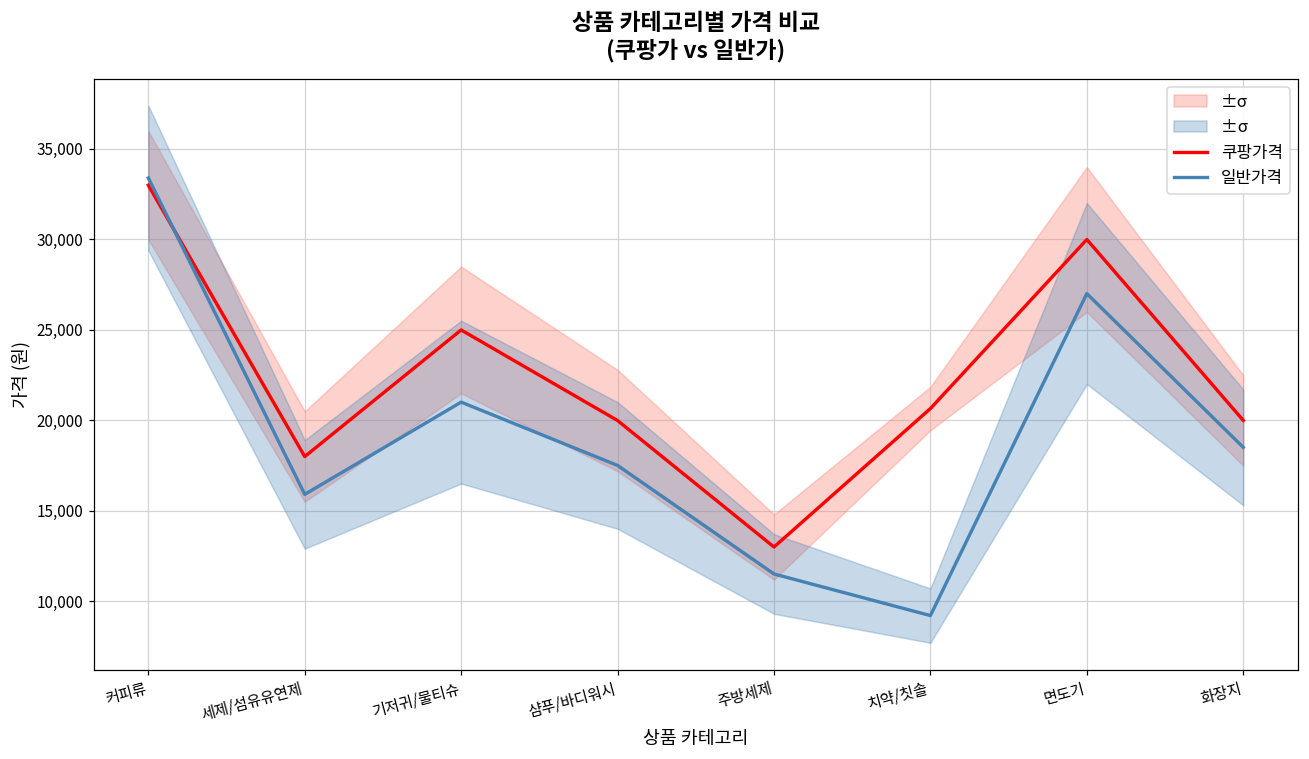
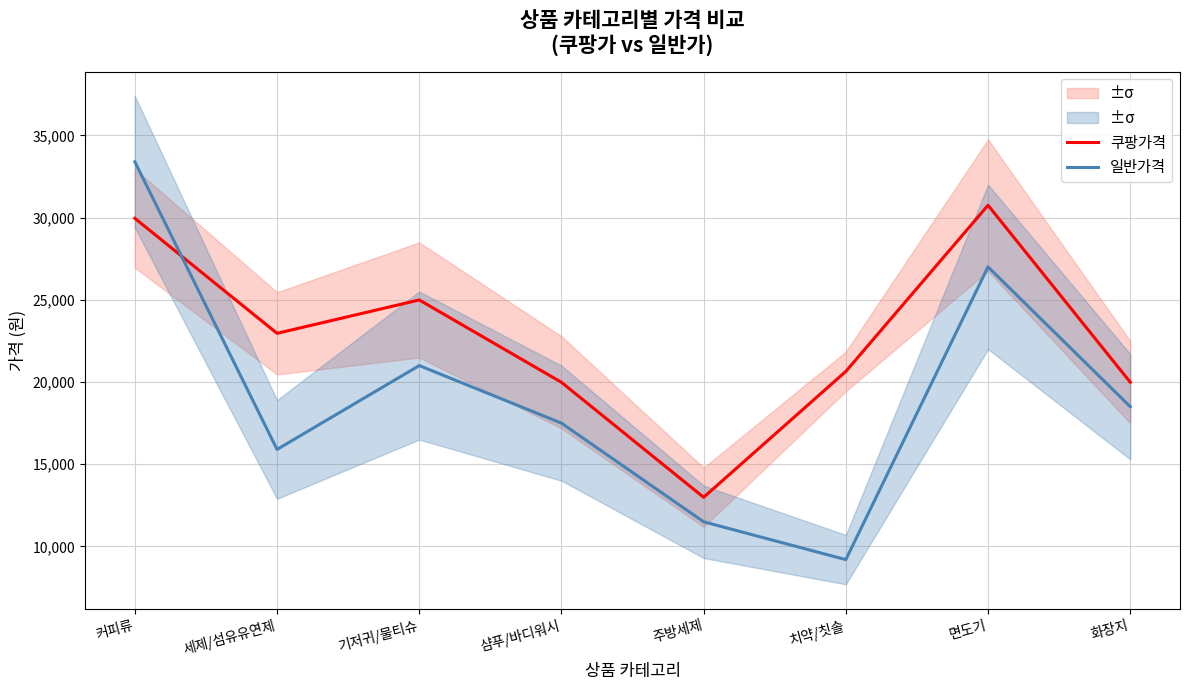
쿠팡가격, 커피류: 33,000 -> 30,000
쿠팡가격, 세제/섬유유연제: 18,000 -> 23,000
쿠팡가격, 면도기: 30,000 -> 30,700
